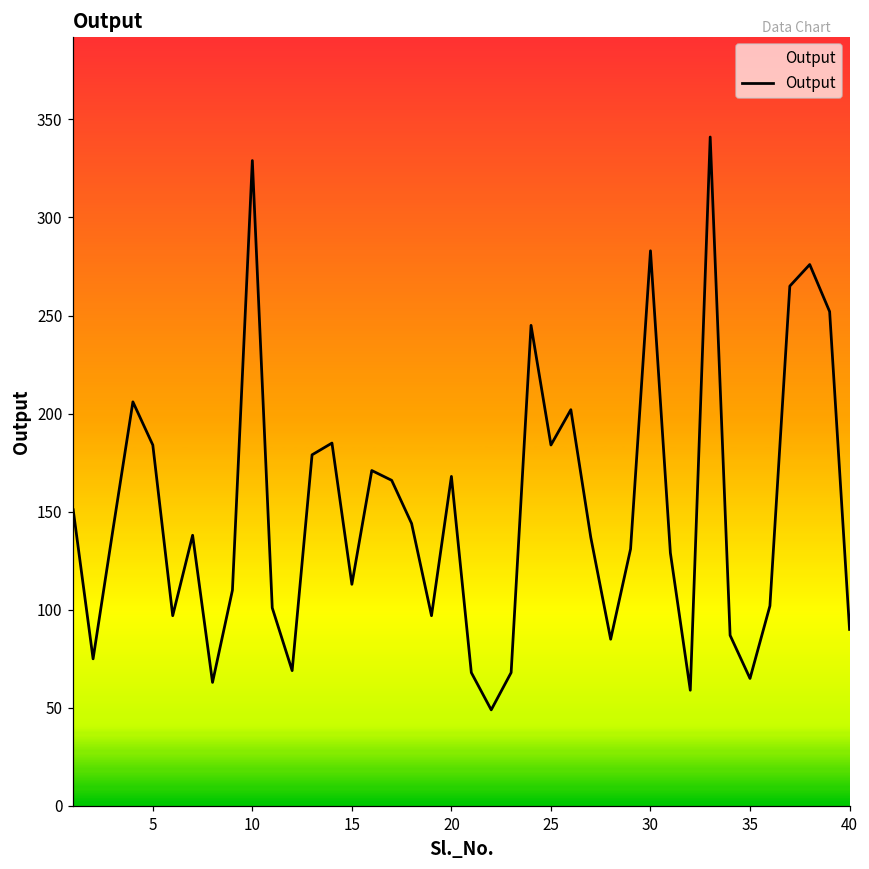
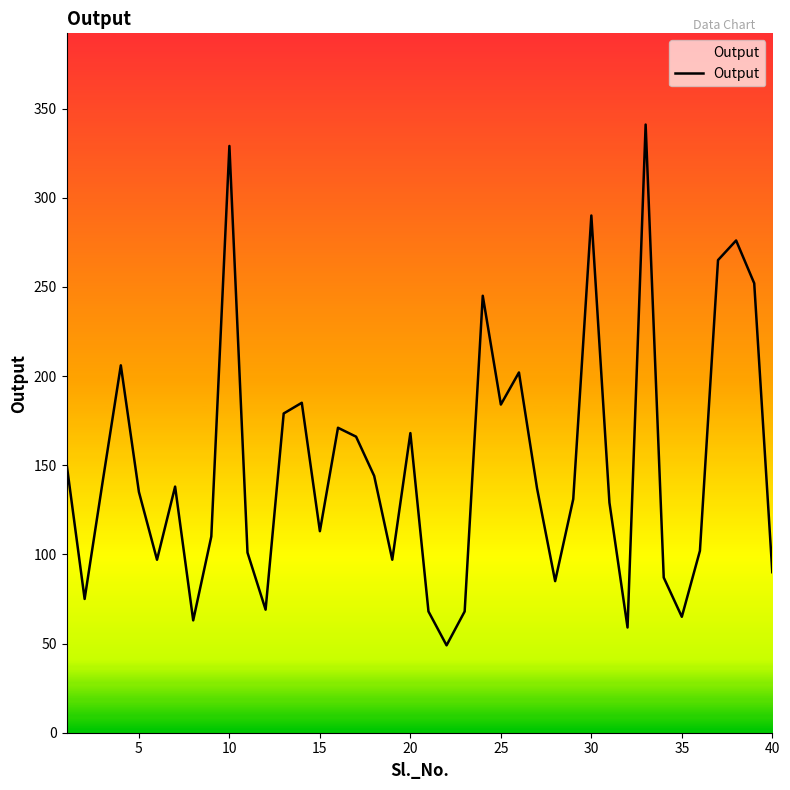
5: 184 -> 135
30: 283 -> 290
